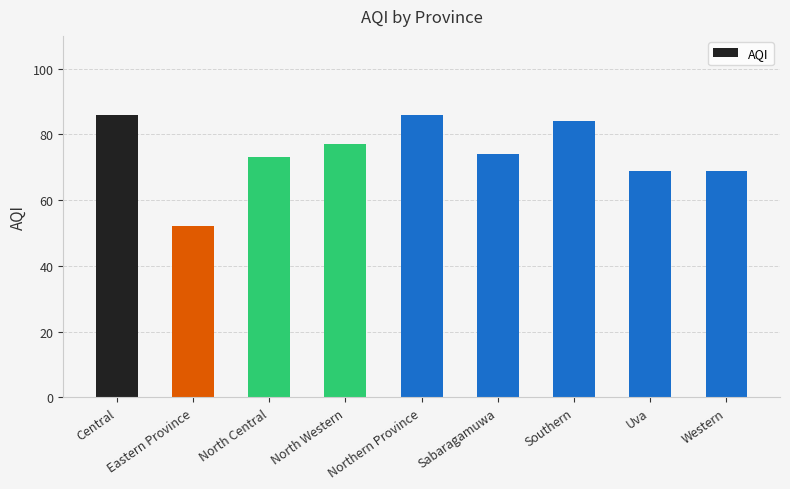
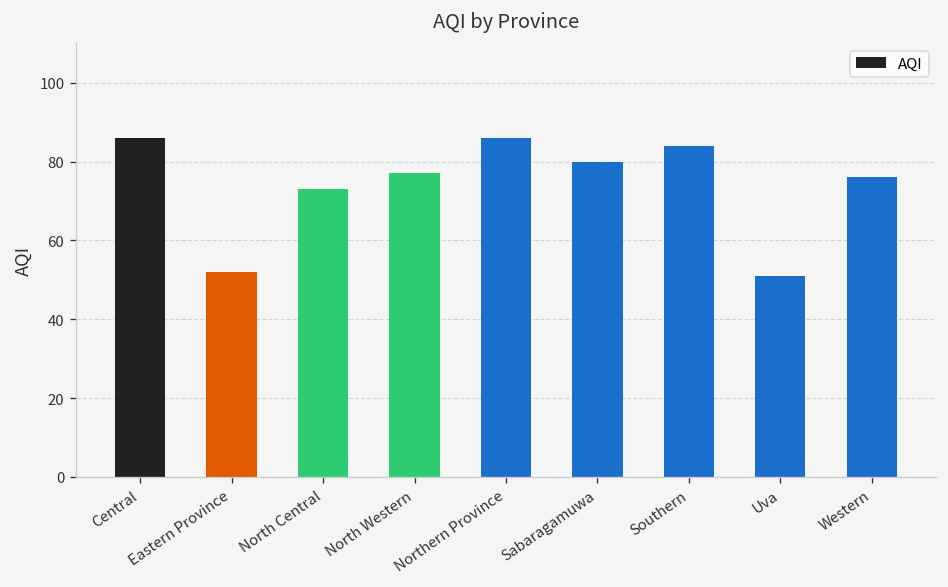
Sabaragamuwa: 74 -> 80
Uva: 69 -> 51
Western: 69 -> 76
